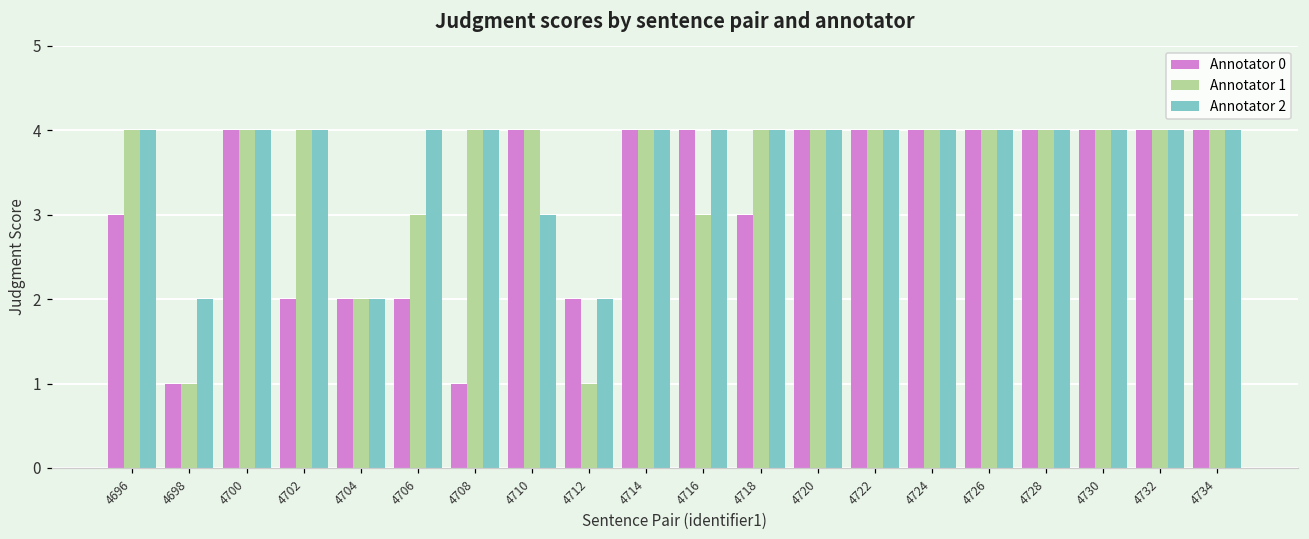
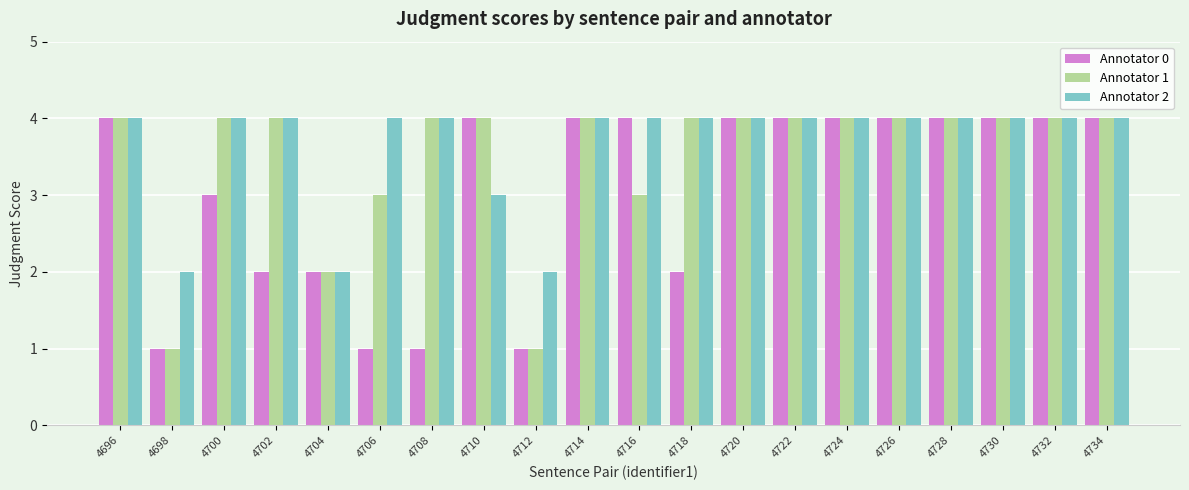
Annotator 0, 4696: 3 -> 4
Annotator 0, 4700: 4 -> 3
Annotator 0, 4706: 2 -> 1
Annotator 0, 4712: 2 -> 1
Annotator 0, 4718: 3 -> 2
